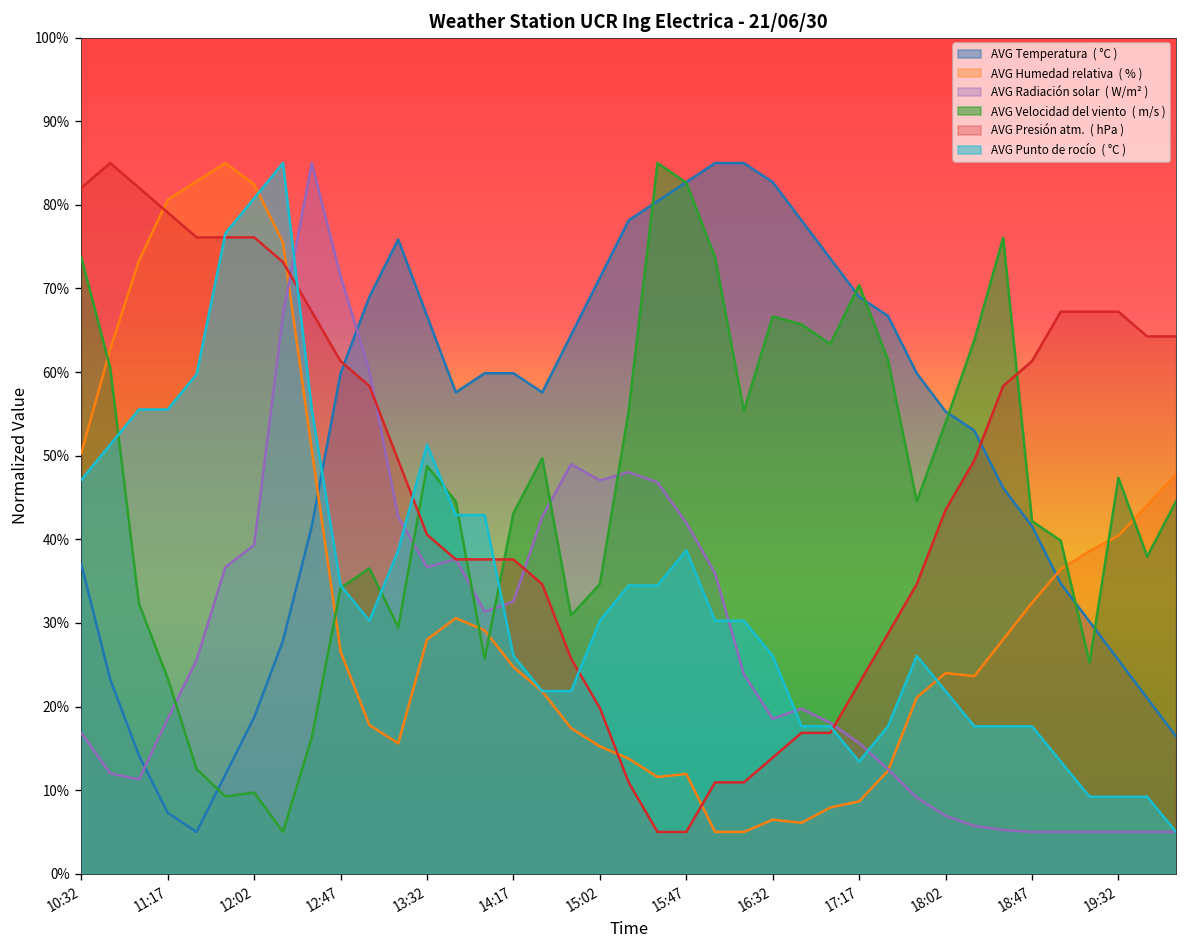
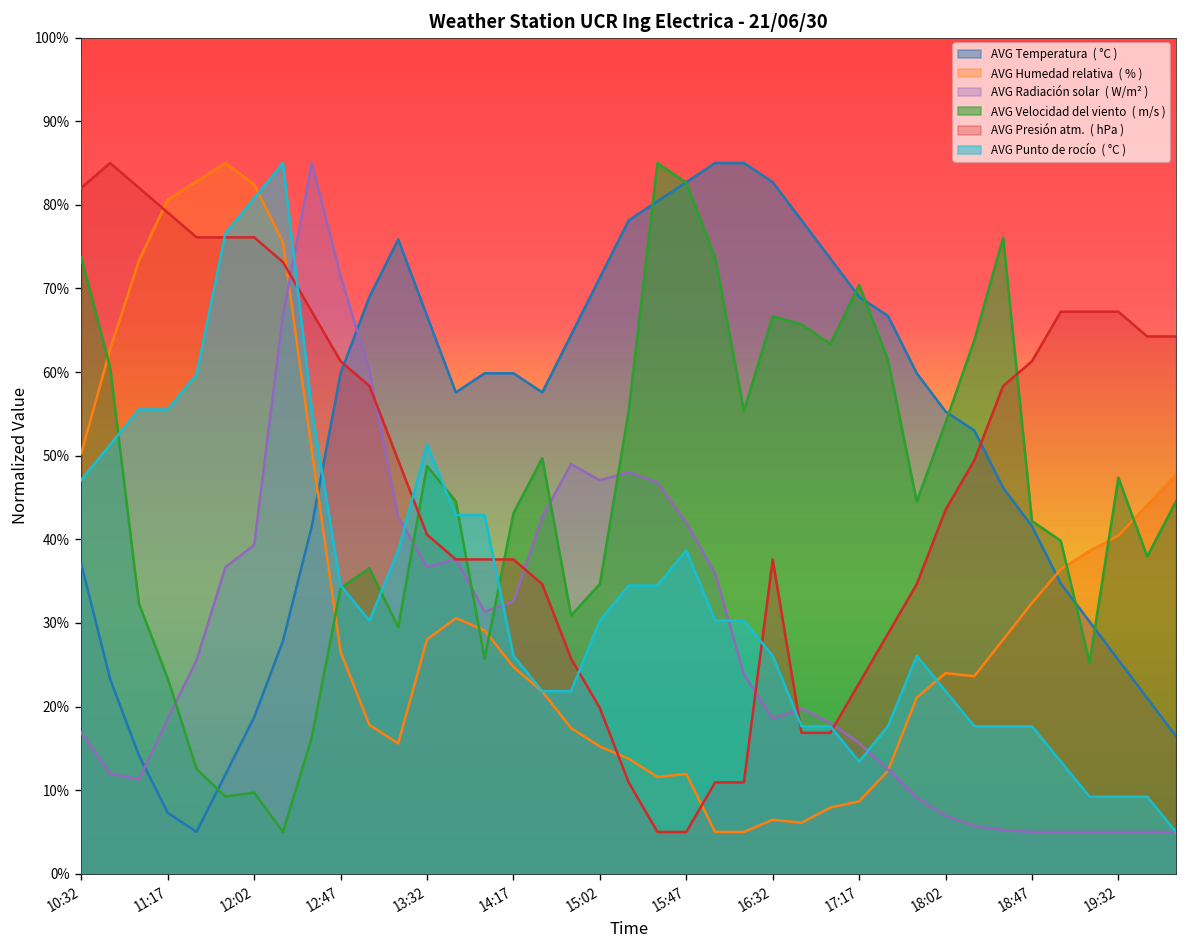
AVG Presión atm. ( hPa ), 16:32: 14% -> 38%
